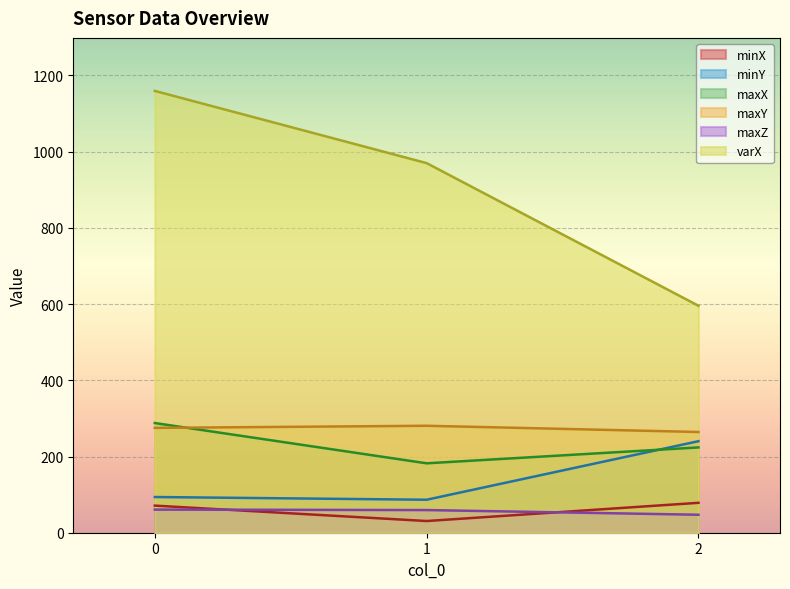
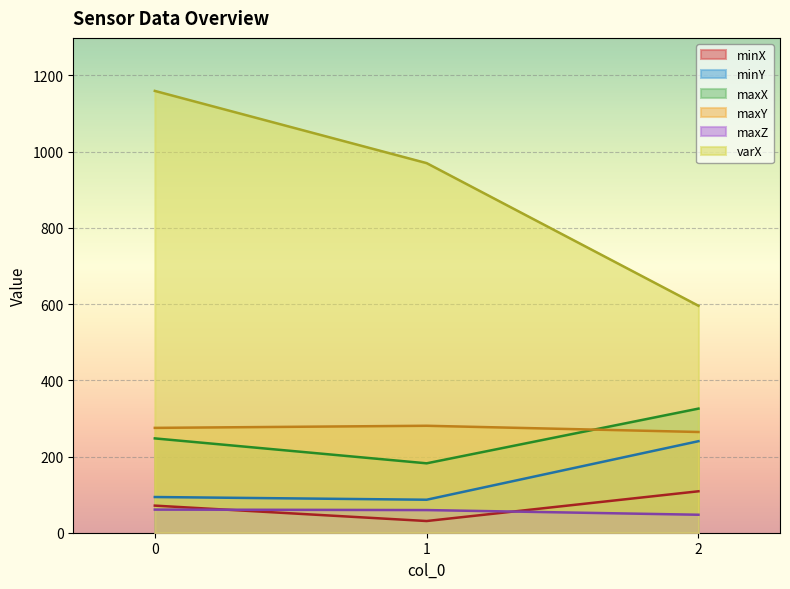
maxX, 0: 290 -> 250
minX, 2: 80 -> 110
maxX, 2: 220 -> 330
